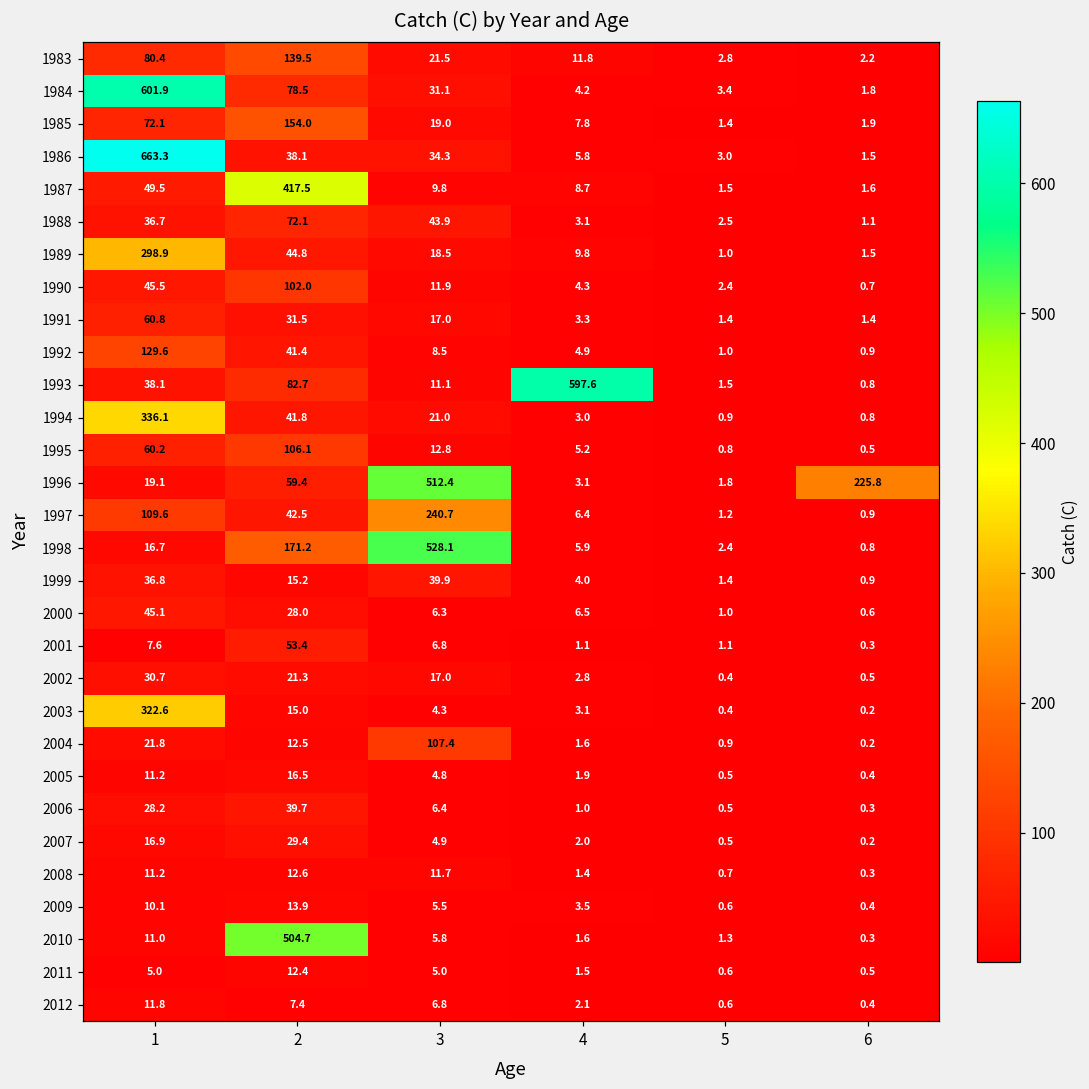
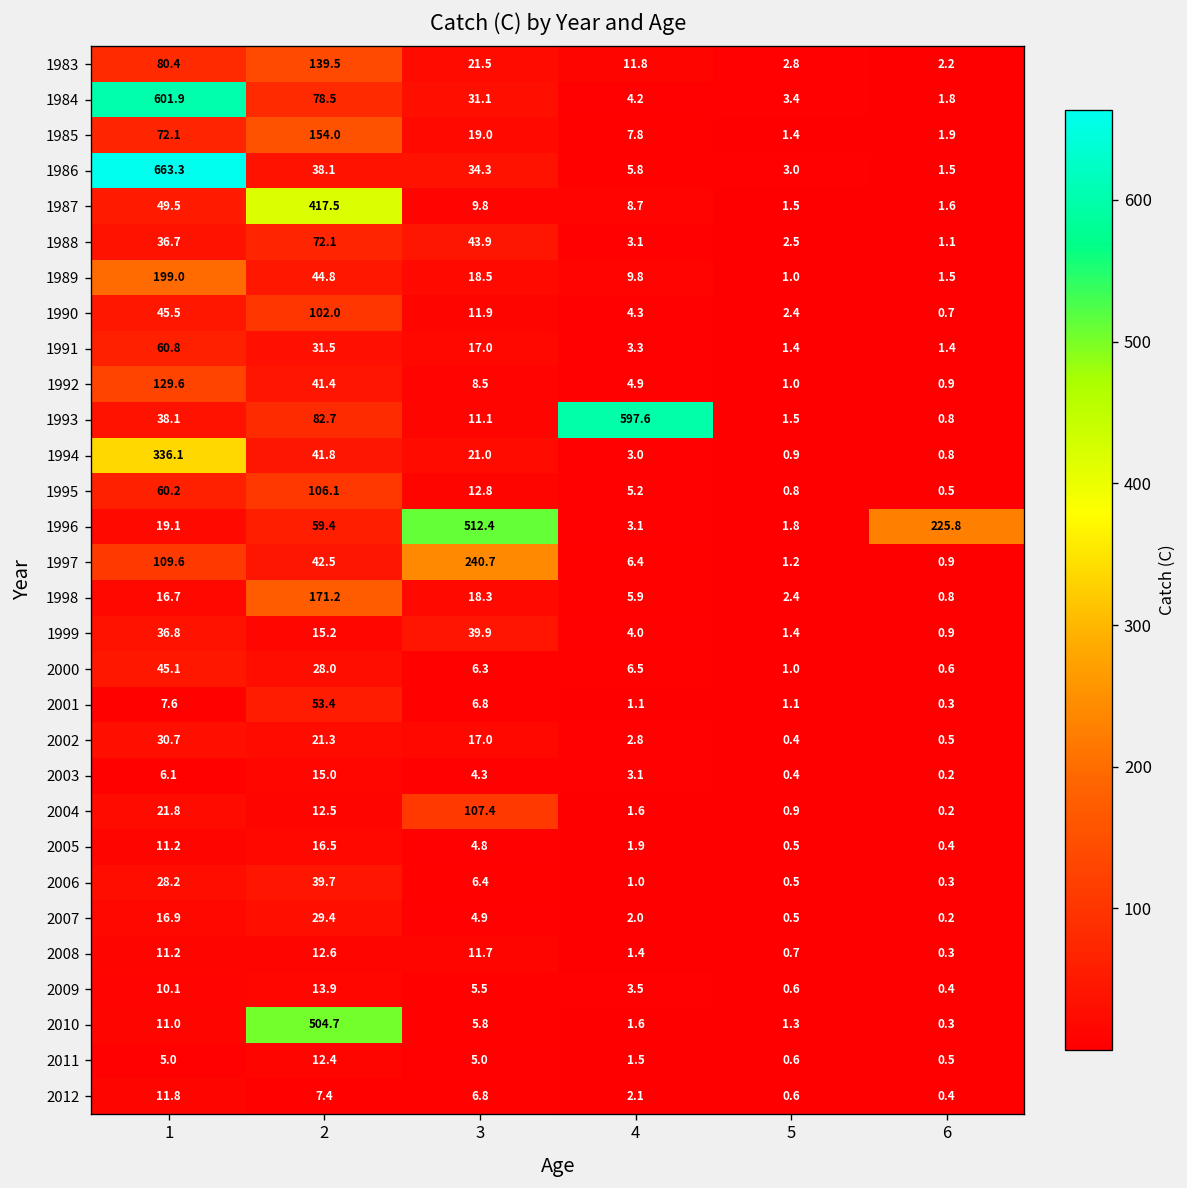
1989, 1: 298.9 -> 199.0
1998, 3: 528.1 -> 18.3
2003, 1: 322.6 -> 6.1
